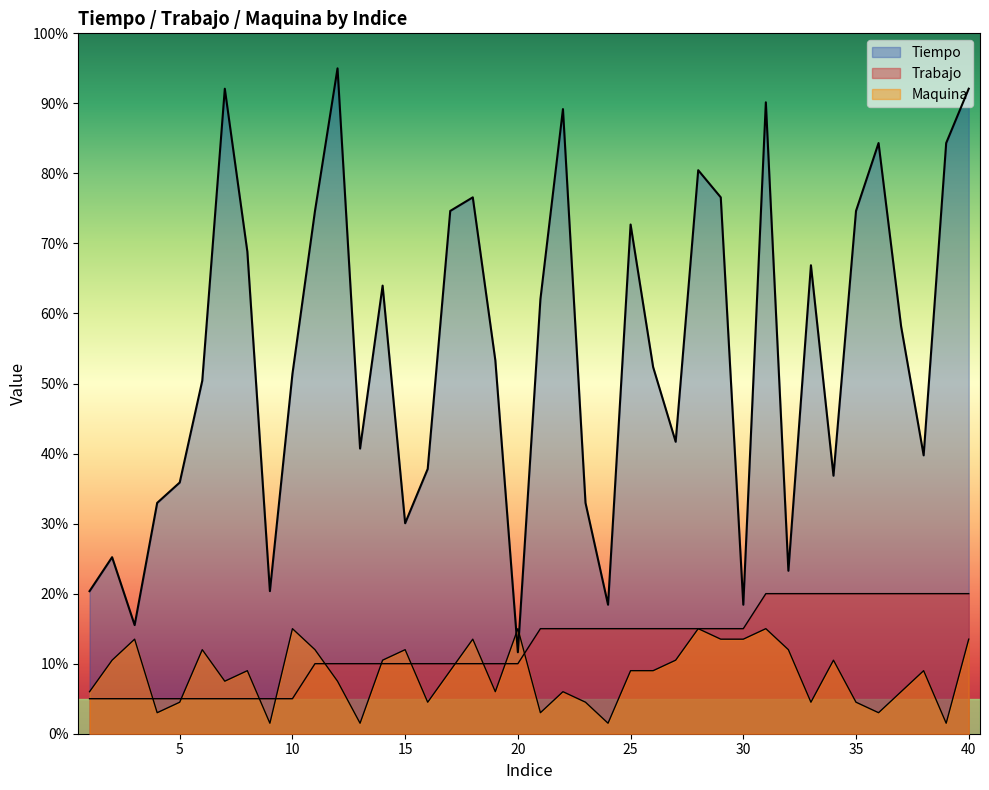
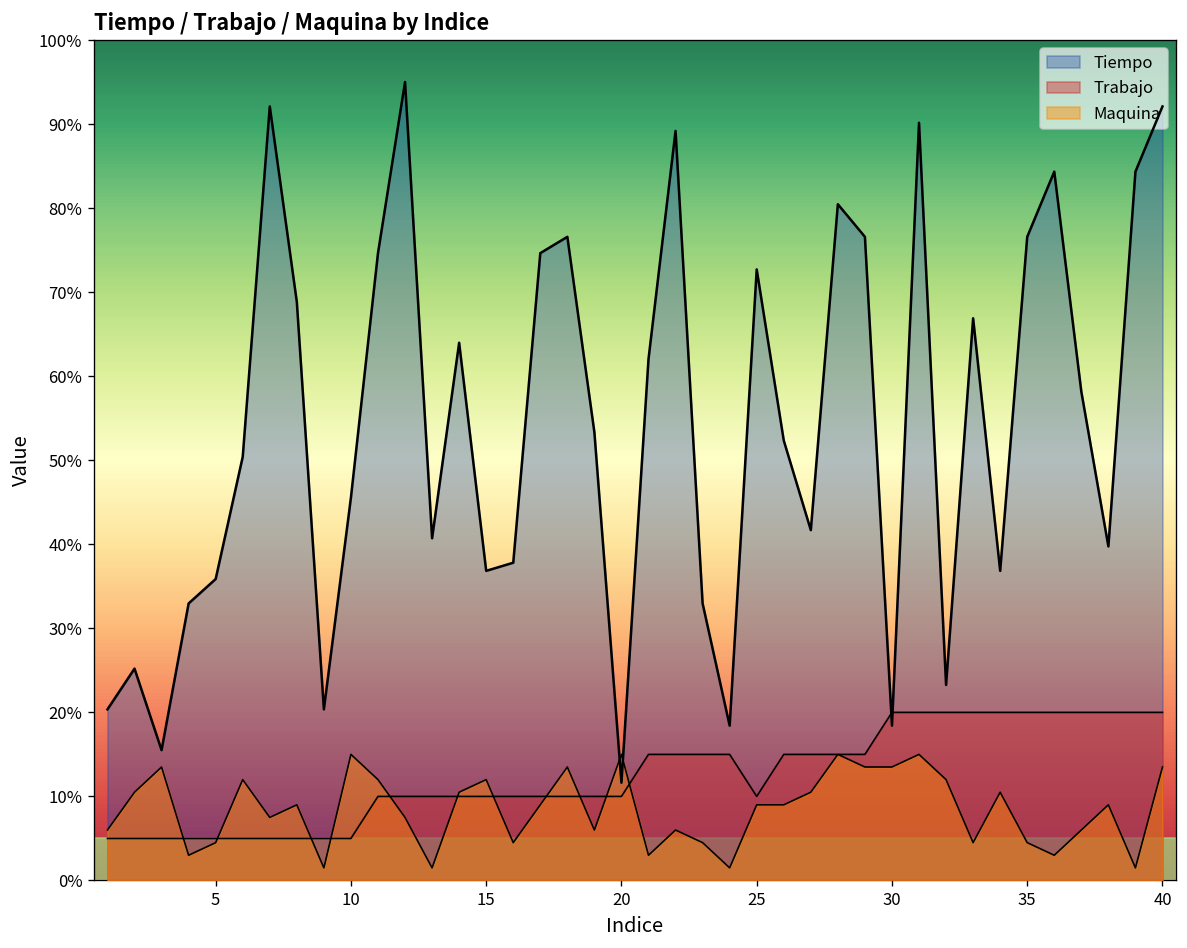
Tiempo, 10: 51% -> 46%
Tiempo, 15: 30% -> 37%
Trabajo, 25: 15% -> 10%
Trabajo, 30: 15% -> 20%
Tiempo, 35: 75% -> 77%
